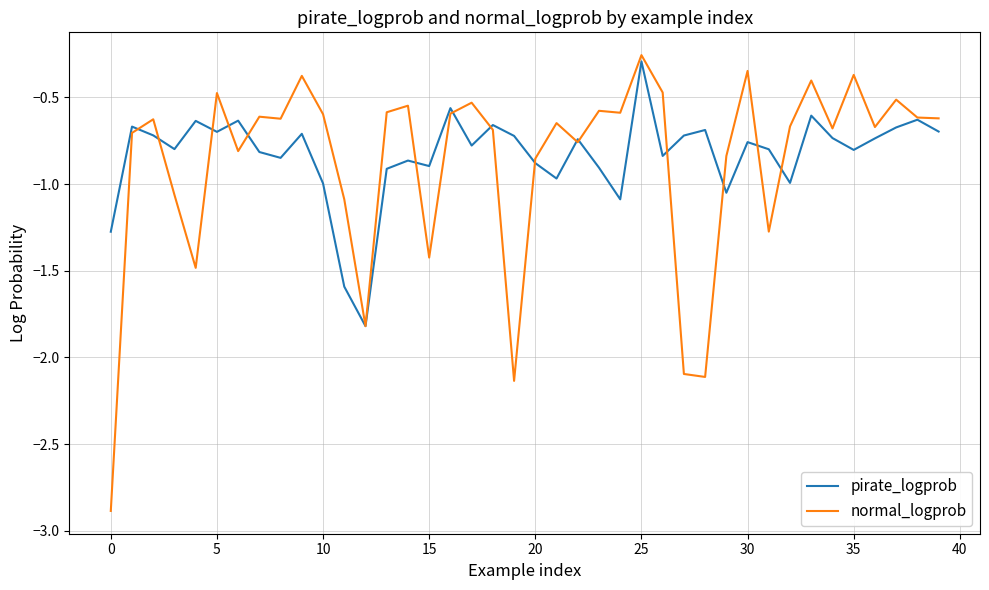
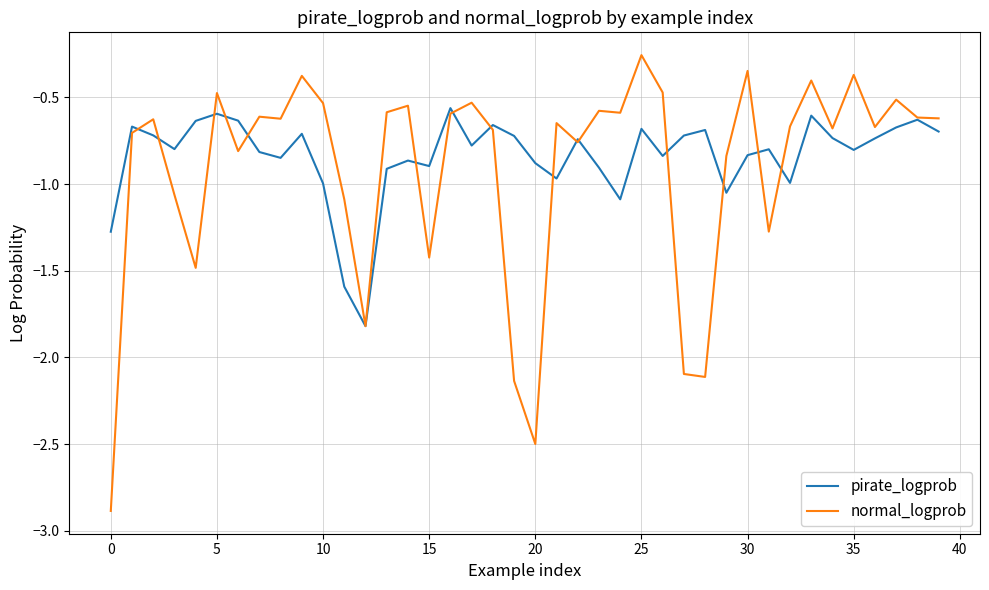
pirate_logprob, 5: -0.70 -> -0.59
normal_logprob, 10: -0.60 -> -0.53
normal_logprob, 20: -0.85 -> -2.50
pirate_logprob, 25: -0.29 -> -0.68
pirate_logprob, 30: -0.76 -> -0.83
